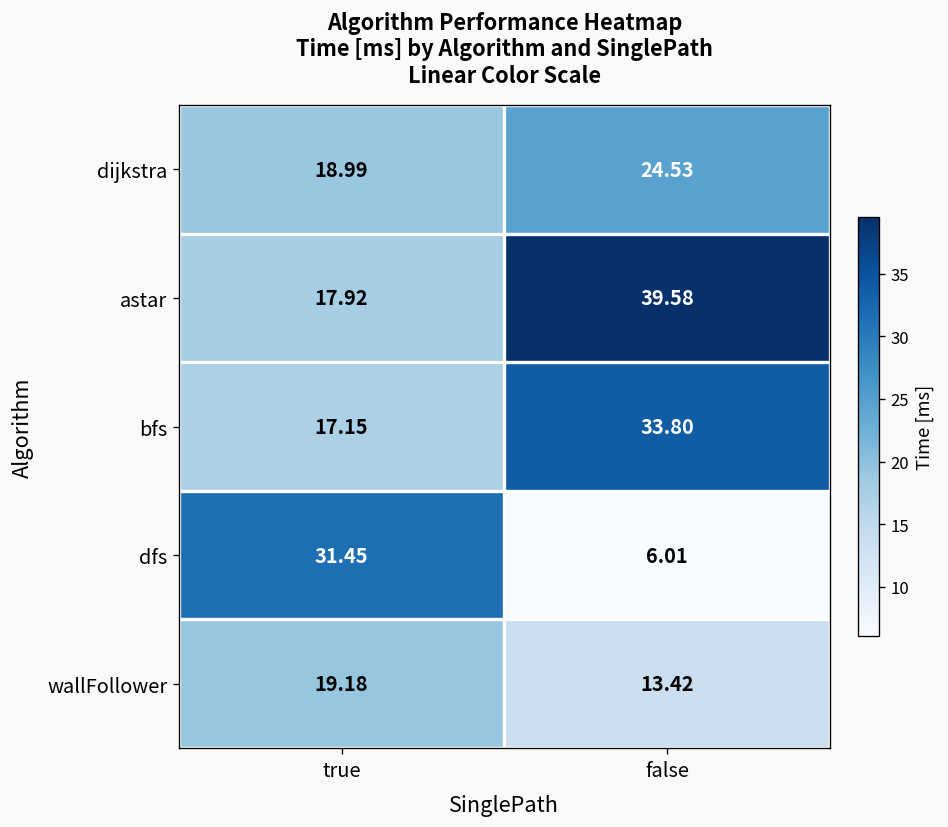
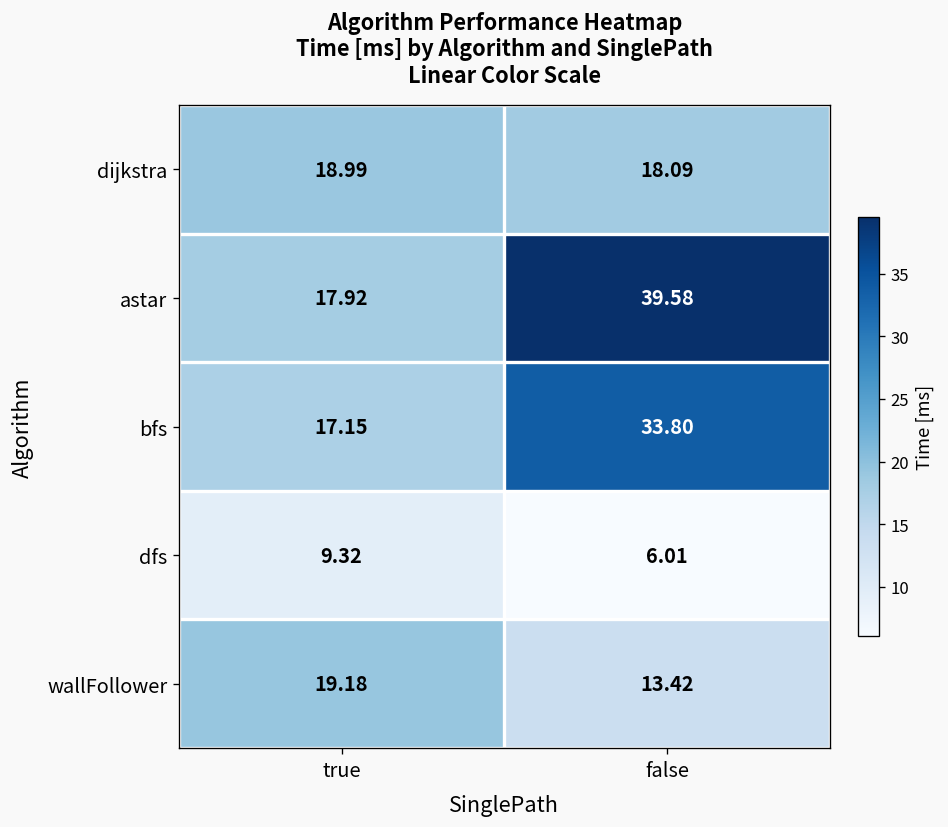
dijkstra, false: 24.53 -> 18.09
dfs, true: 31.45 -> 9.32
